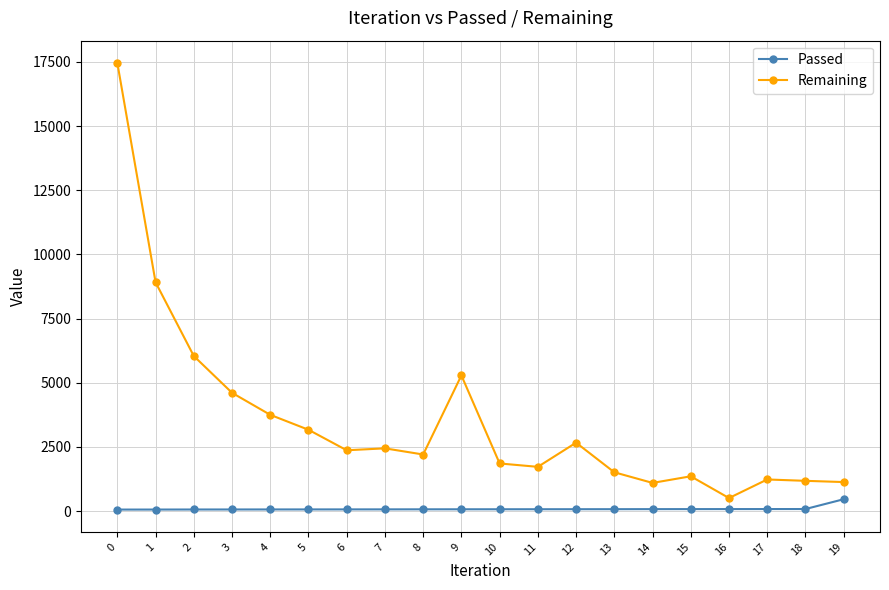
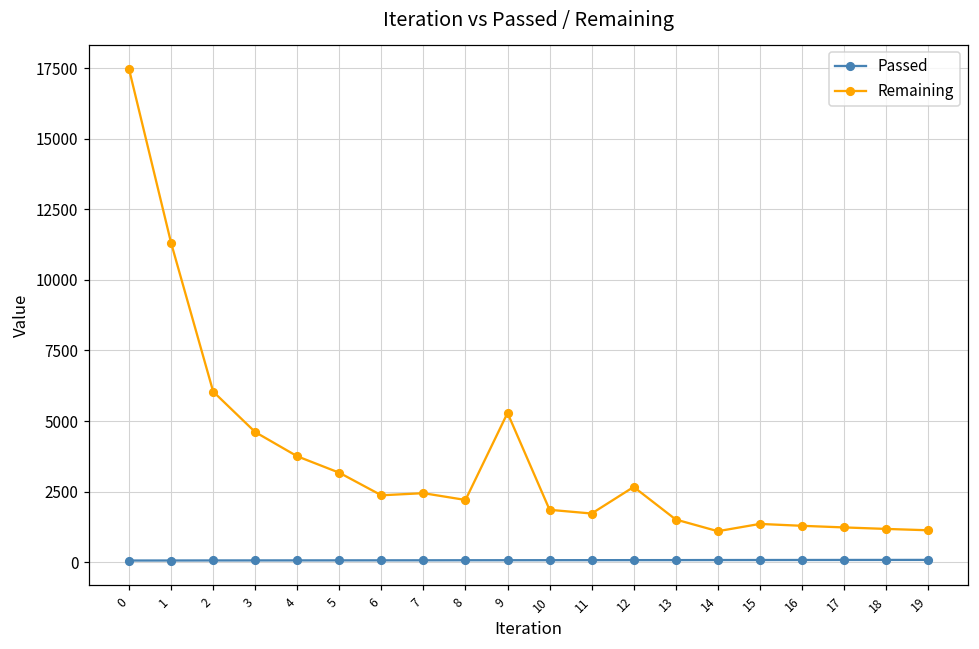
Remaining, 1: 8900 -> 11300
Remaining, 16: 500 -> 1300
Passed, 19: 500 -> 100
